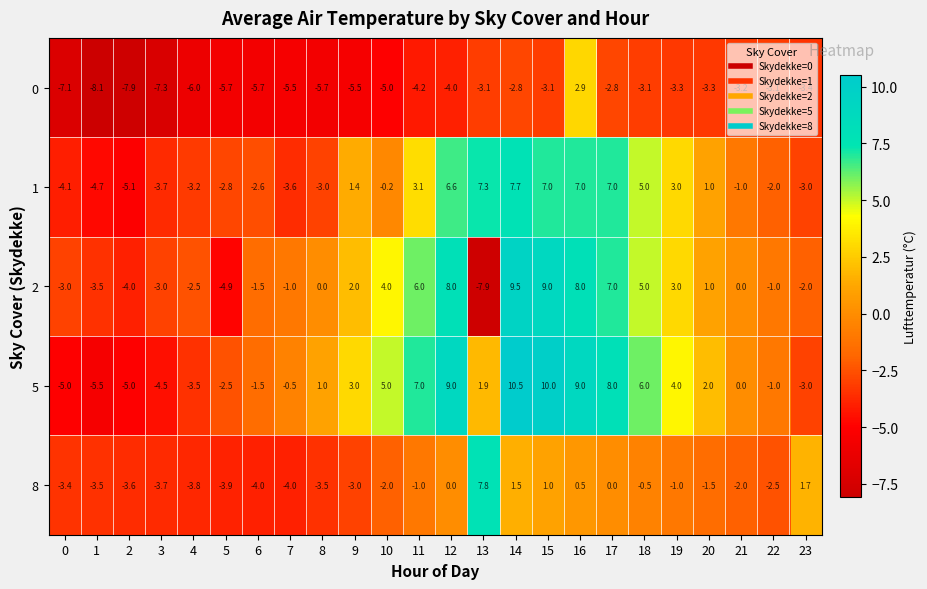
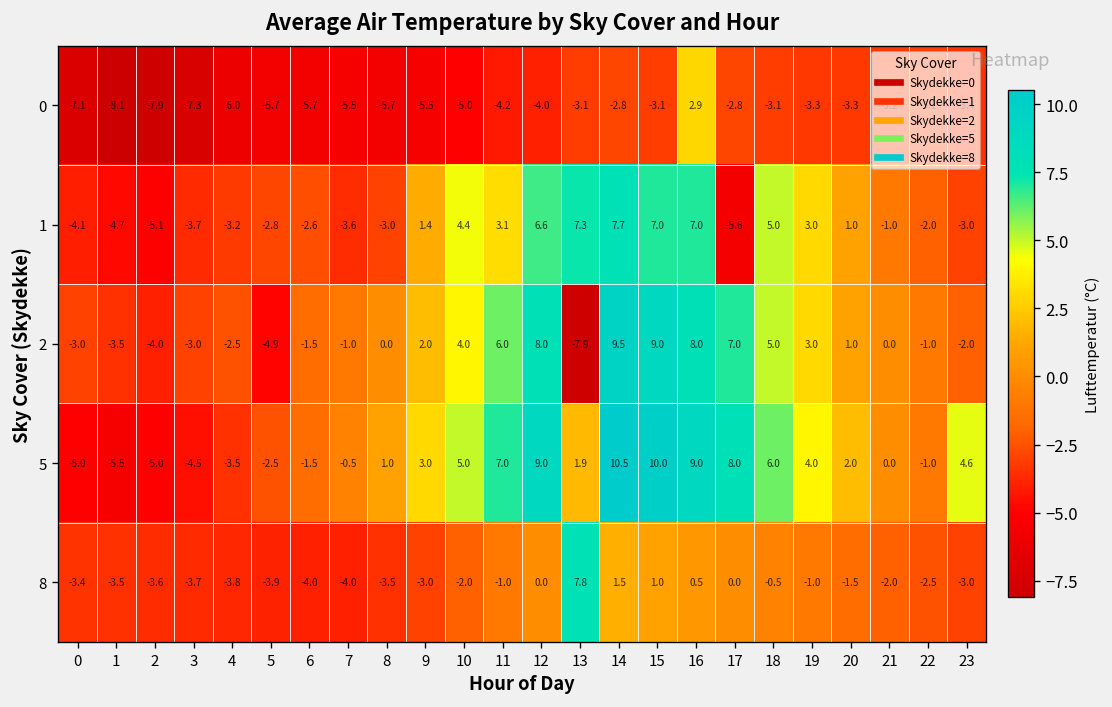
1, 10: -0.2 -> 4.4
1, 17: 7.0 -> -5.6
5, 23: -3.0 -> 4.6
8, 23: 1.7 -> -3.0
